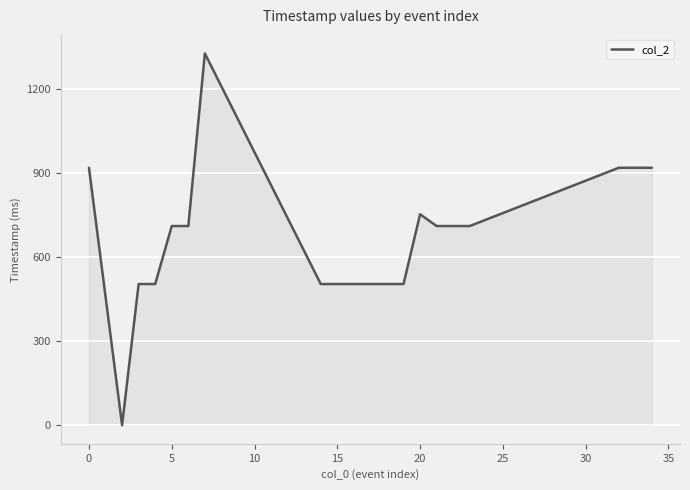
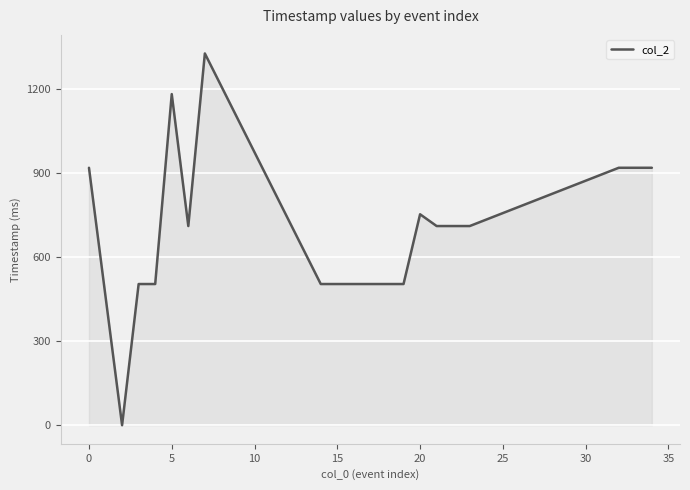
5: 710 -> 1180
